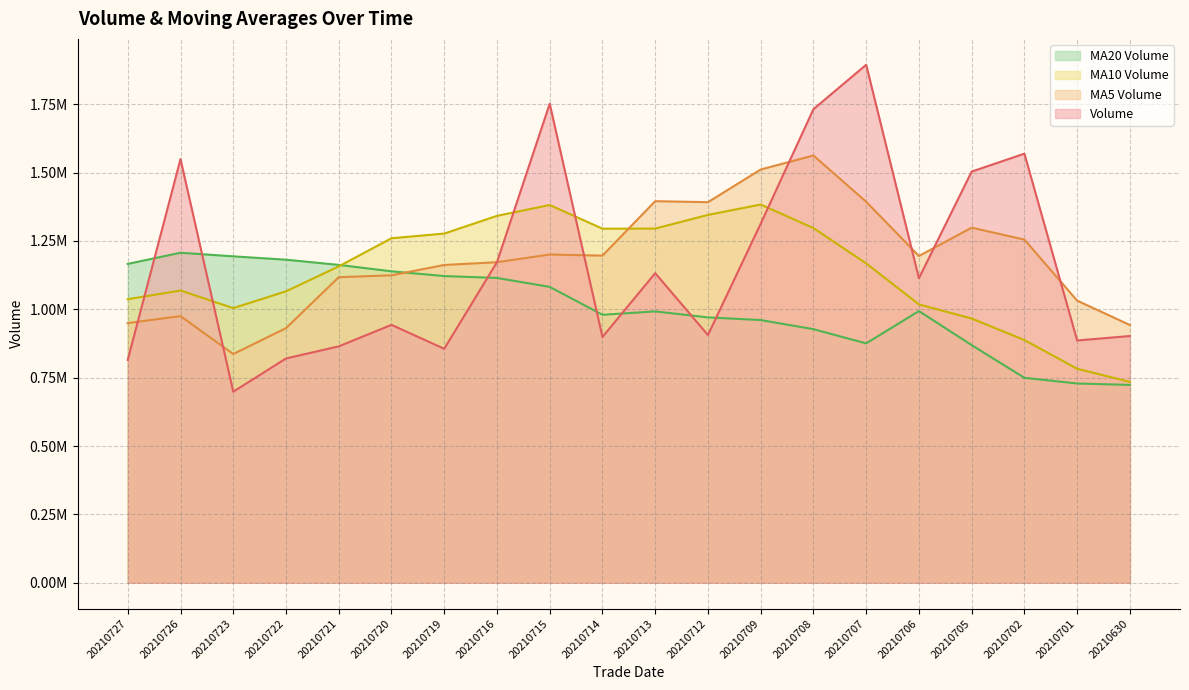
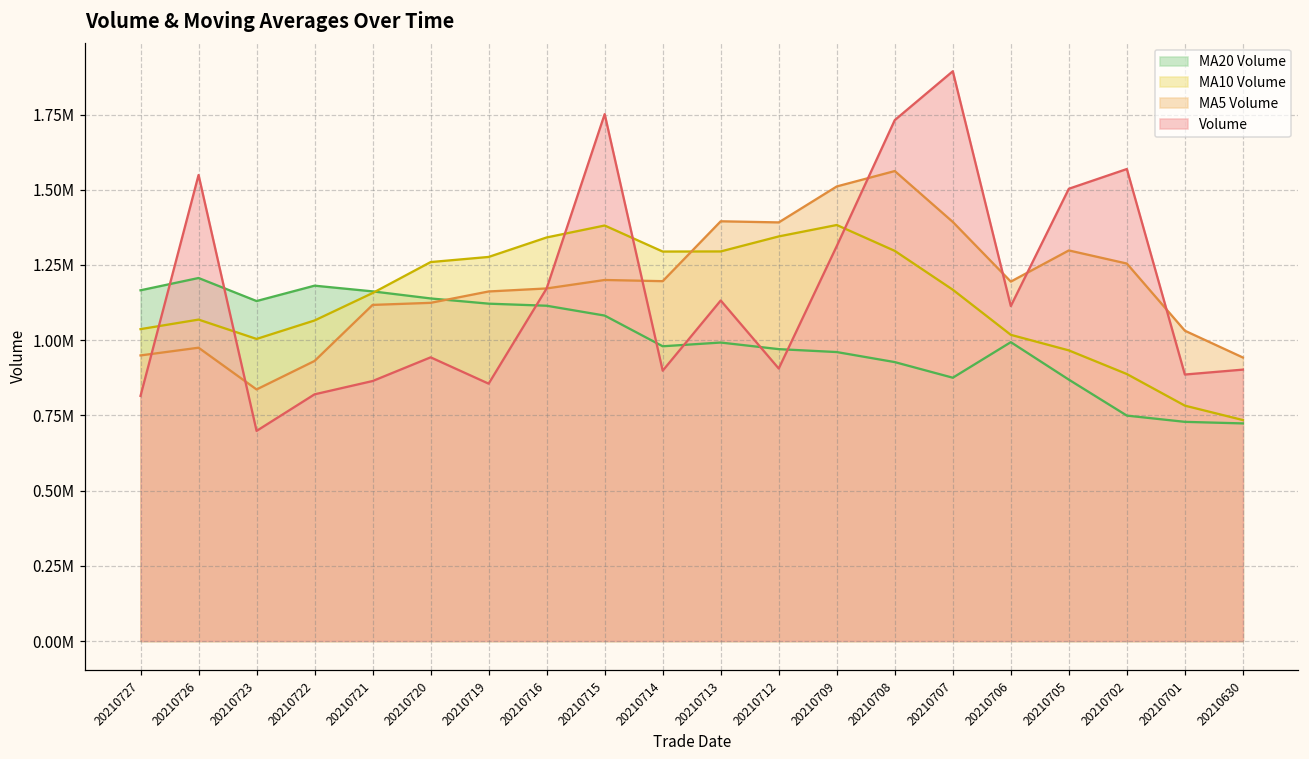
MA20 Volume, 20210723: 1190000 -> 1130000
